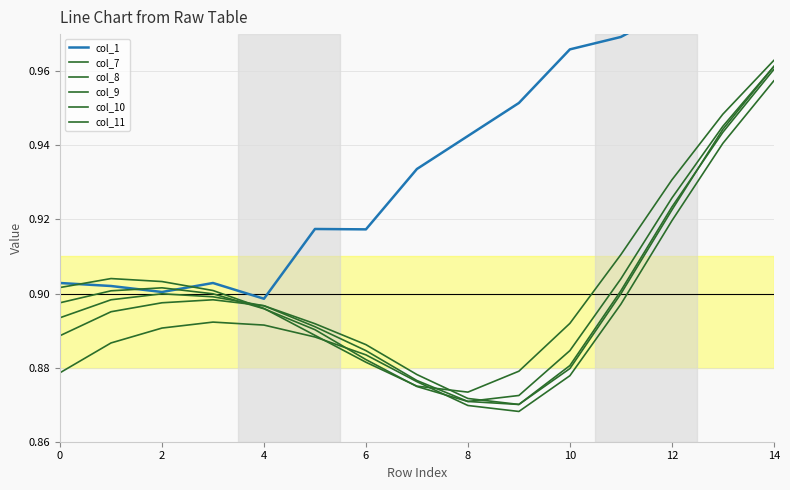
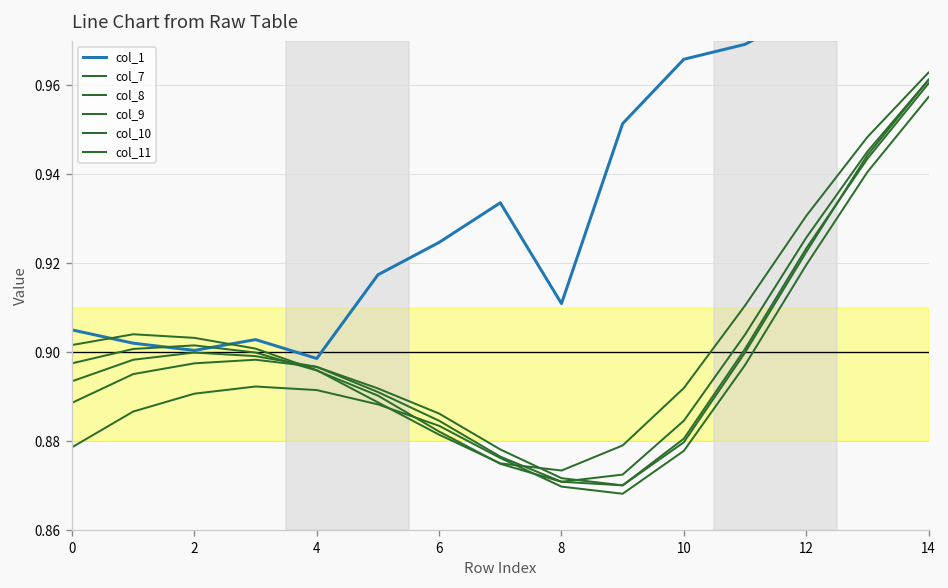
col_1, 0: 0.903 -> 0.905
col_1, 6: 0.917 -> 0.925
col_1, 8: 0.943 -> 0.911
